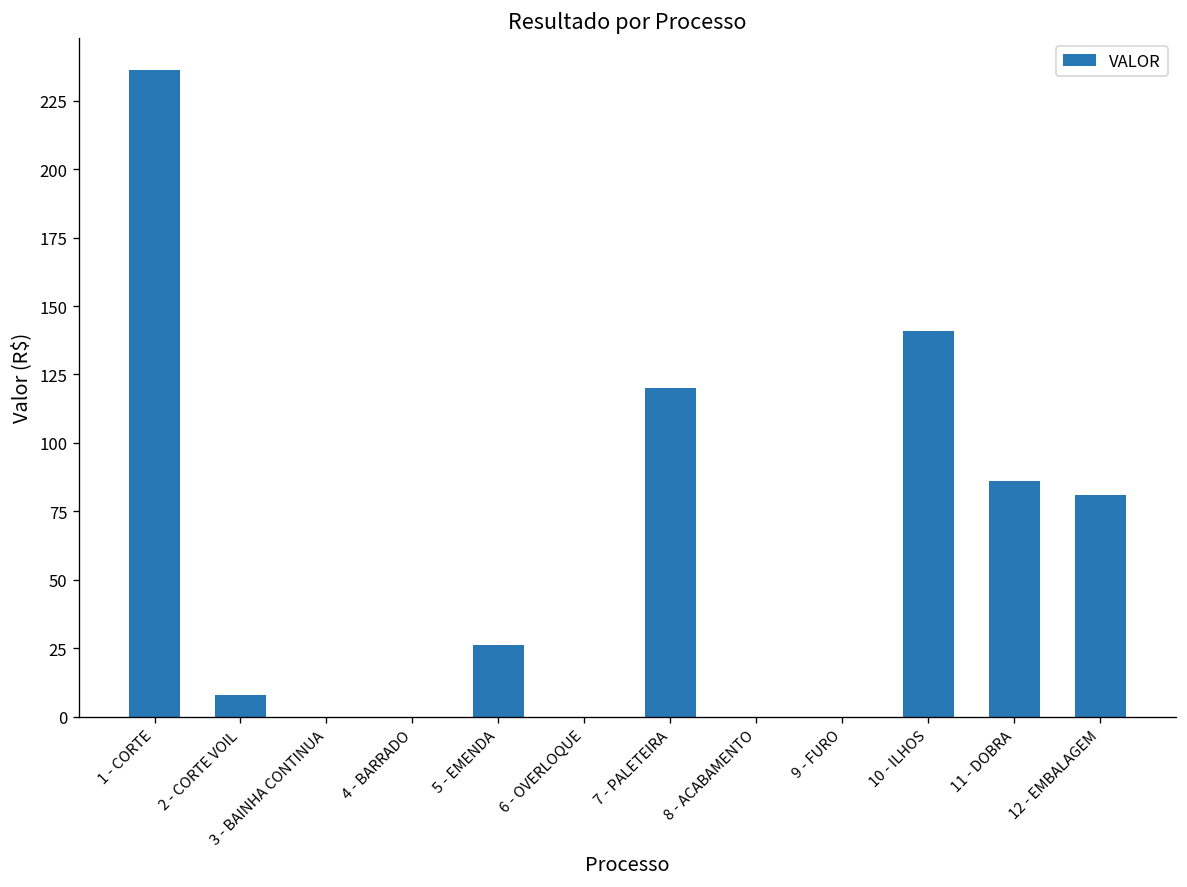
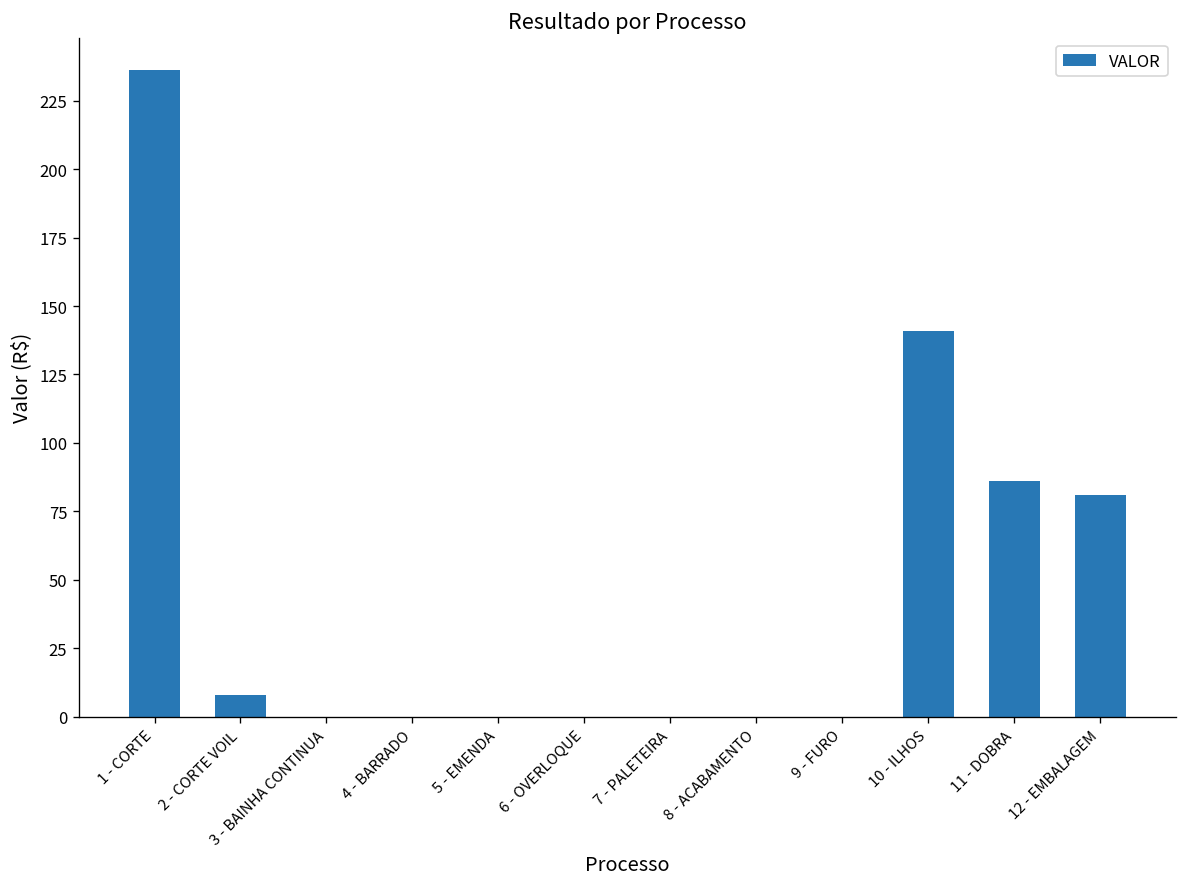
5 - EMENDA: 26 -> 0
7 - PALETEIRA: 120 -> 0
